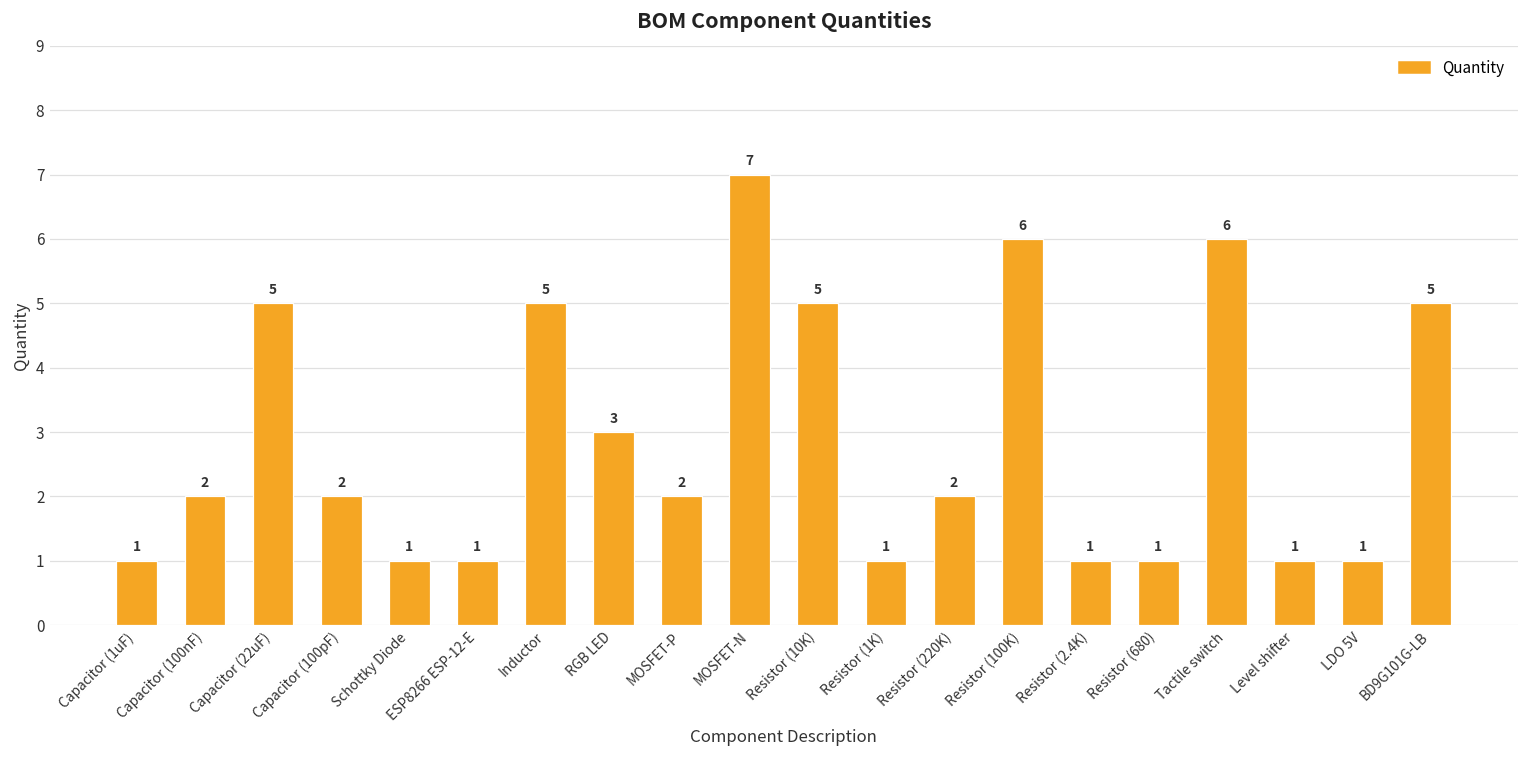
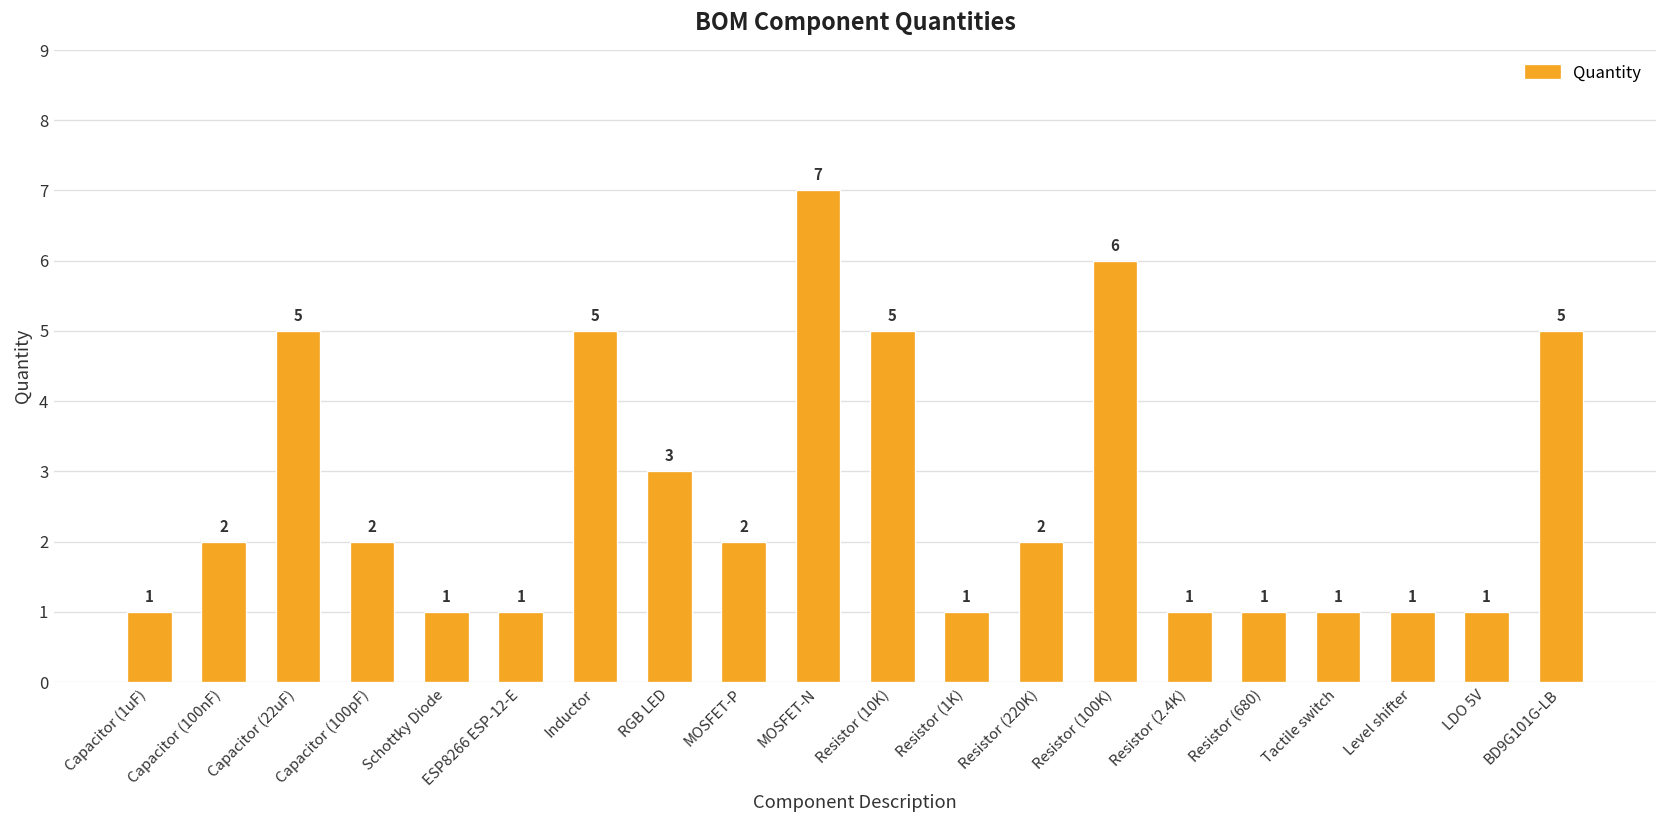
Tactile switch: 6 -> 1
